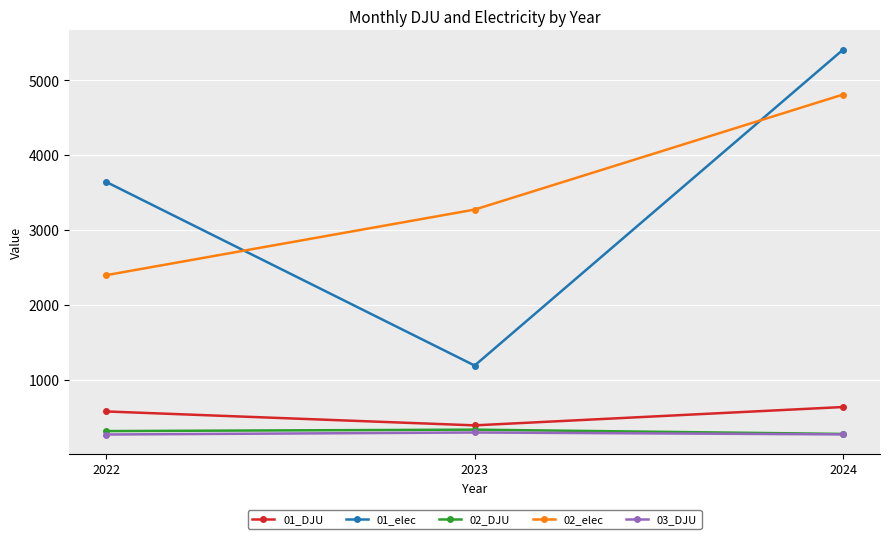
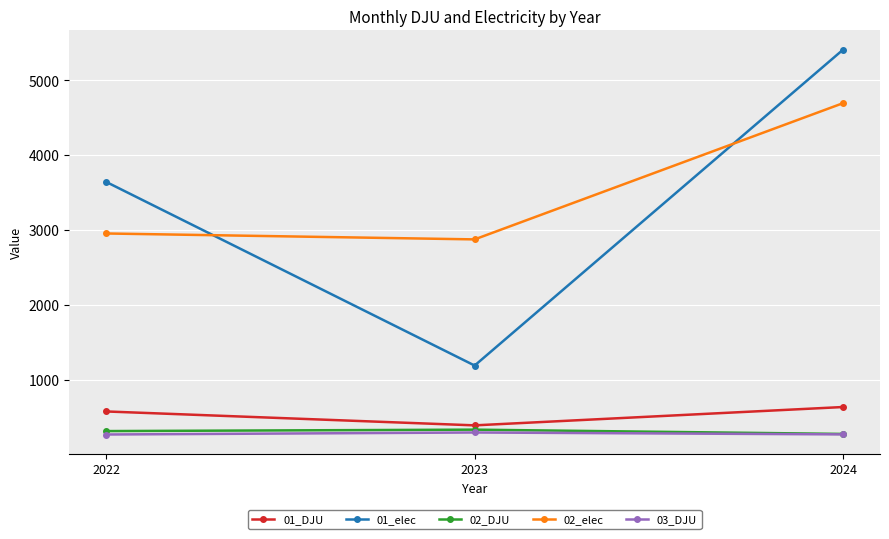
02_elec, 2022: 2400 -> 3000
02_elec, 2023: 3300 -> 2900
02_elec, 2024: 4800 -> 4700
